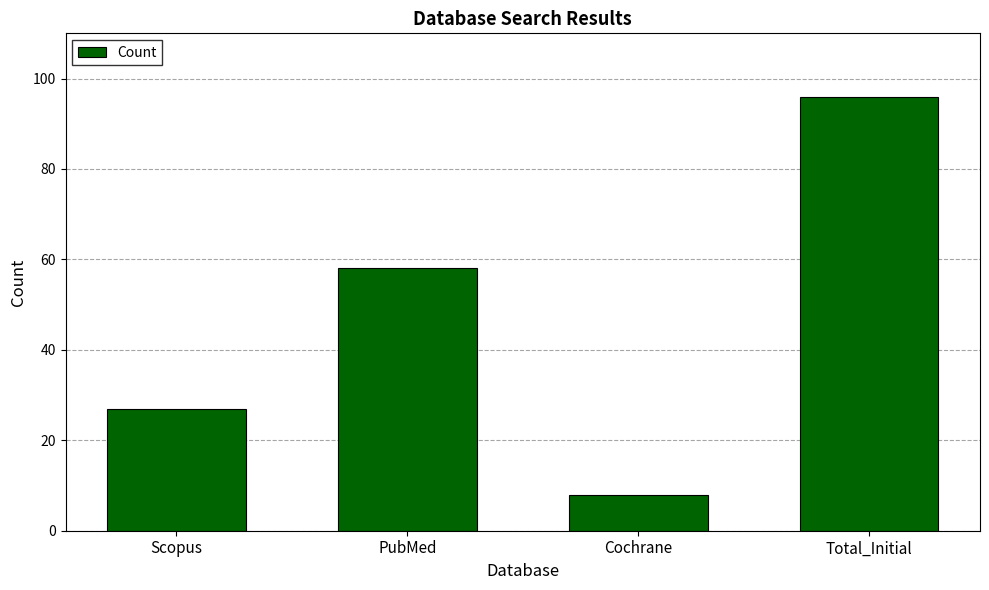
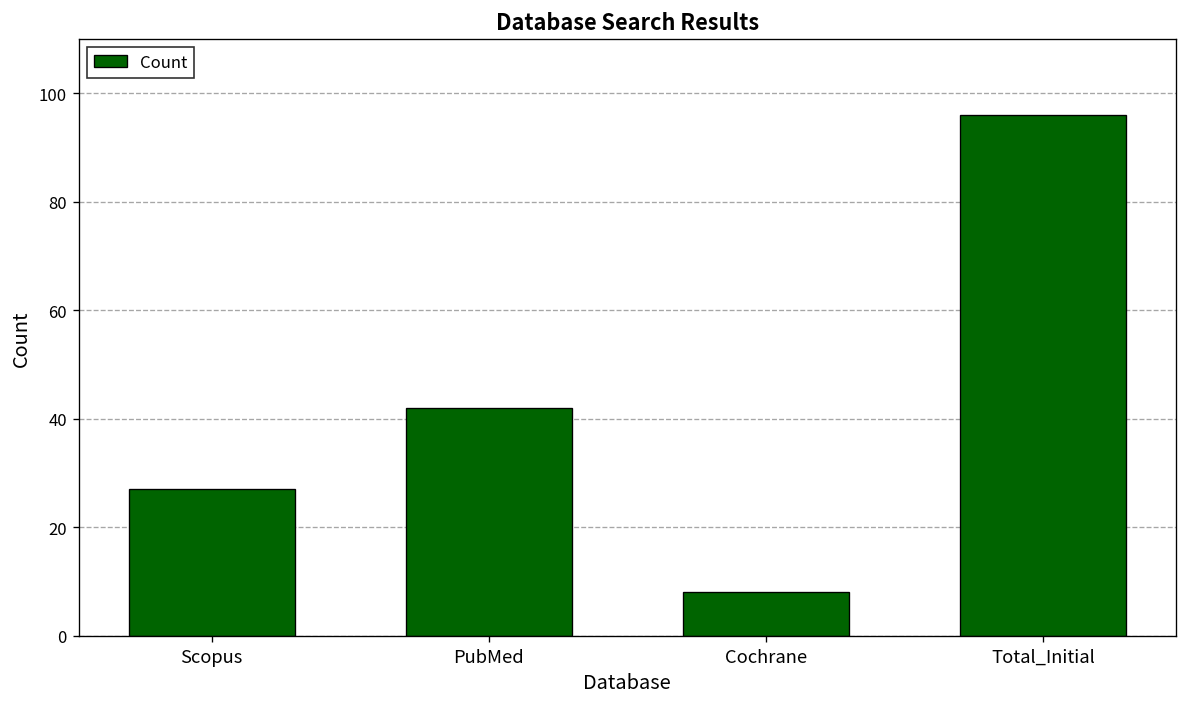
PubMed: 58 -> 42
